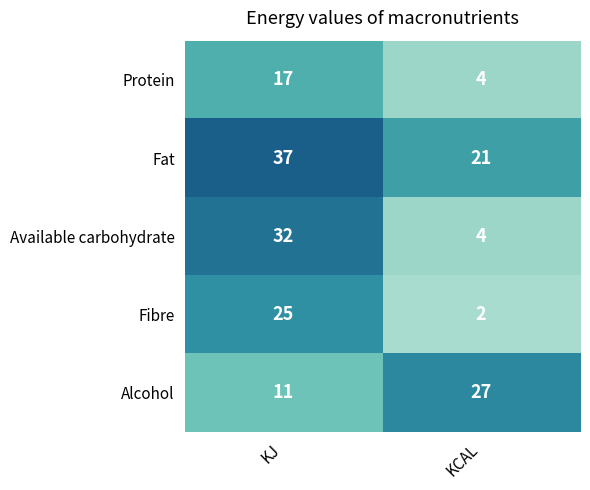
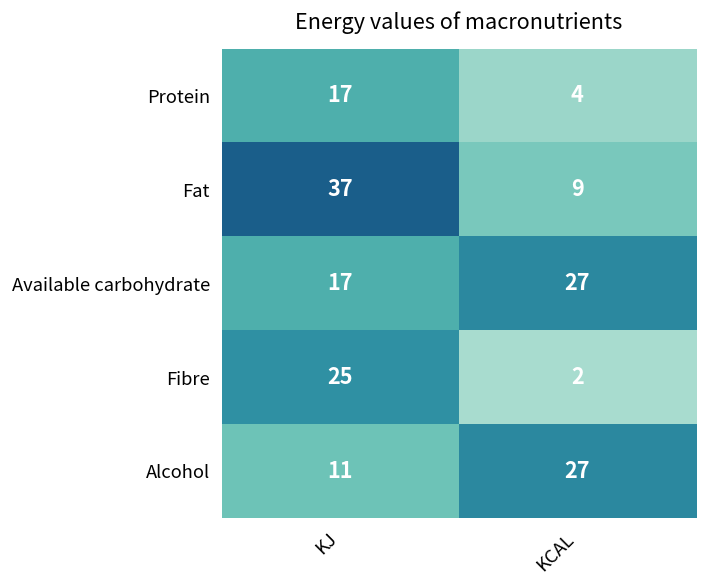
Fat, KCAL: 21 -> 9
Available carbohydrate, KJ: 32 -> 17
Available carbohydrate, KCAL: 4 -> 27
